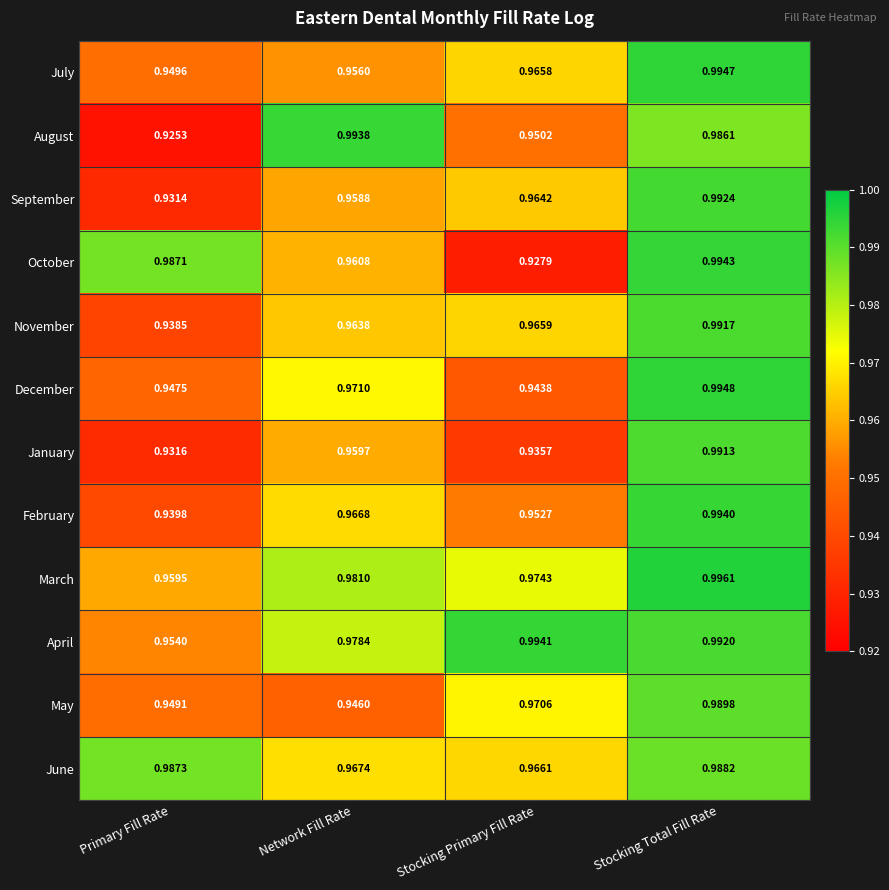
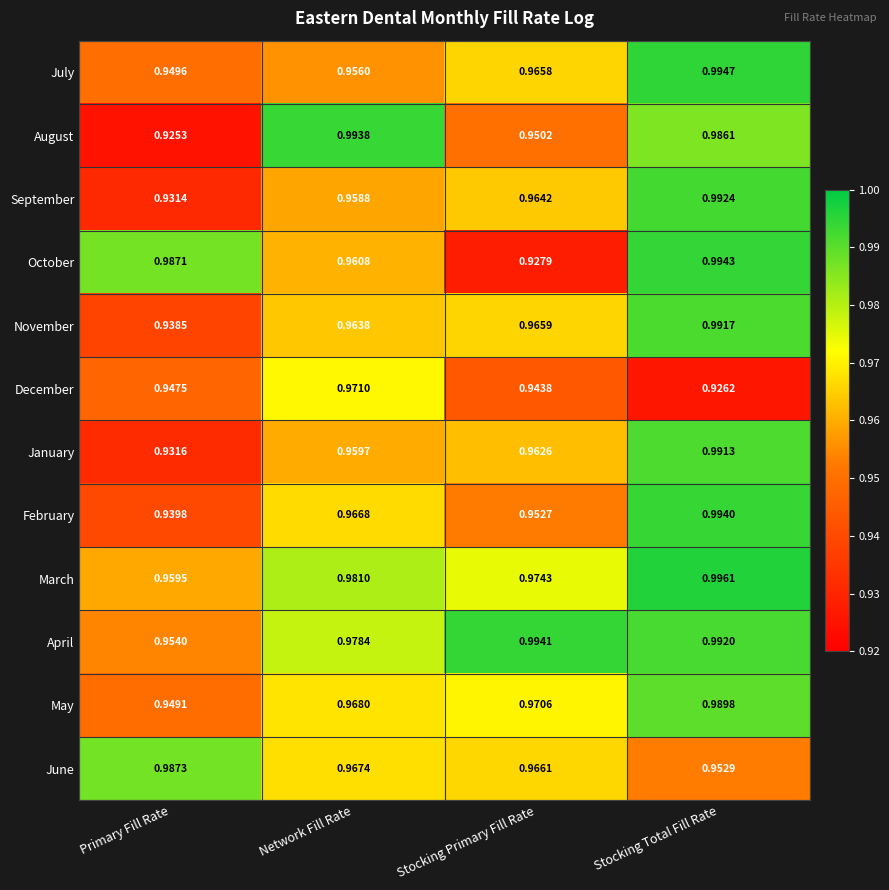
December, Stocking Total Fill Rate: 0.9948 -> 0.9262
January, Stocking Primary Fill Rate: 0.9357 -> 0.9626
May, Network Fill Rate: 0.9460 -> 0.9680
June, Stocking Total Fill Rate: 0.9882 -> 0.9529
